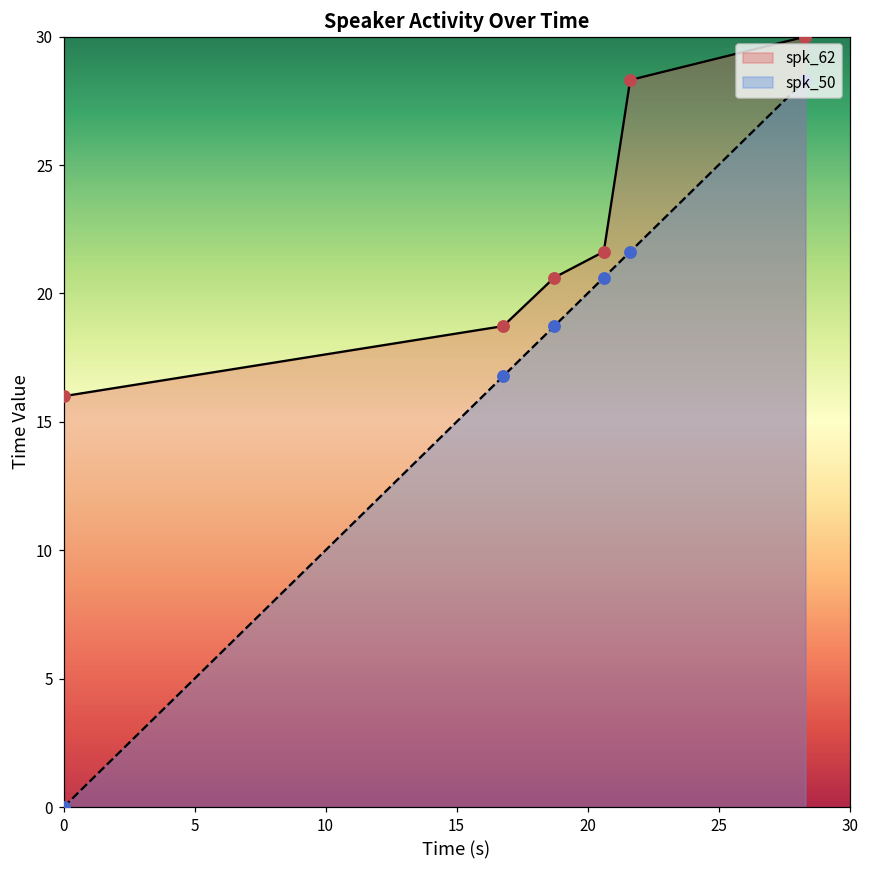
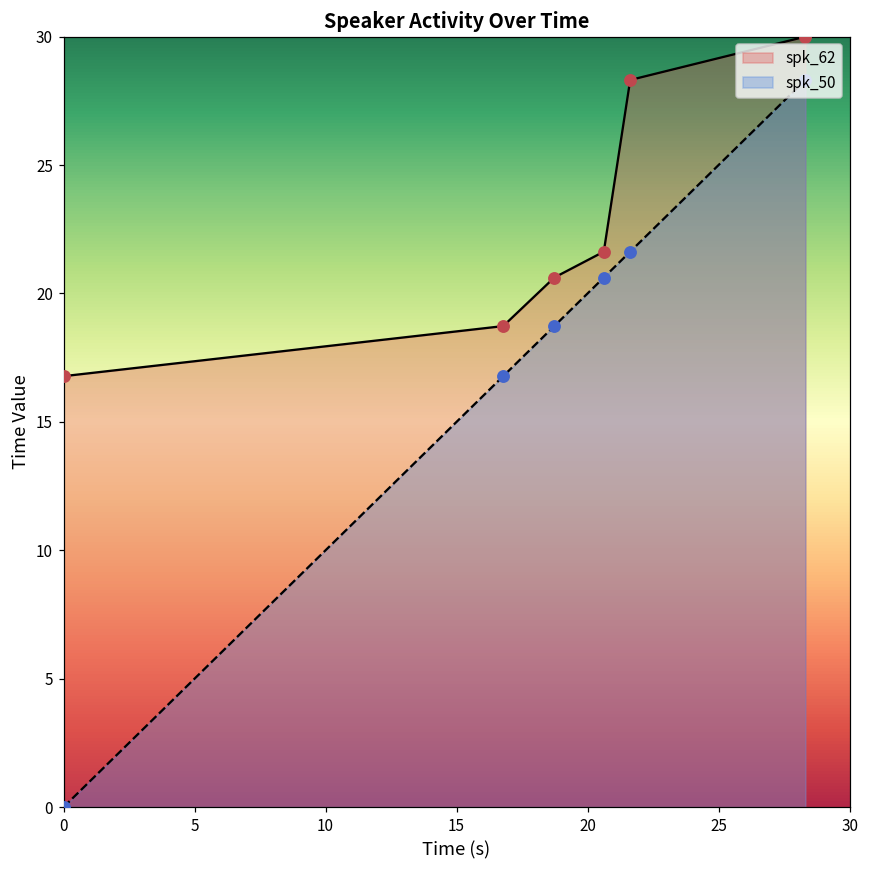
spk_62, 0: 16.0 -> 16.8
